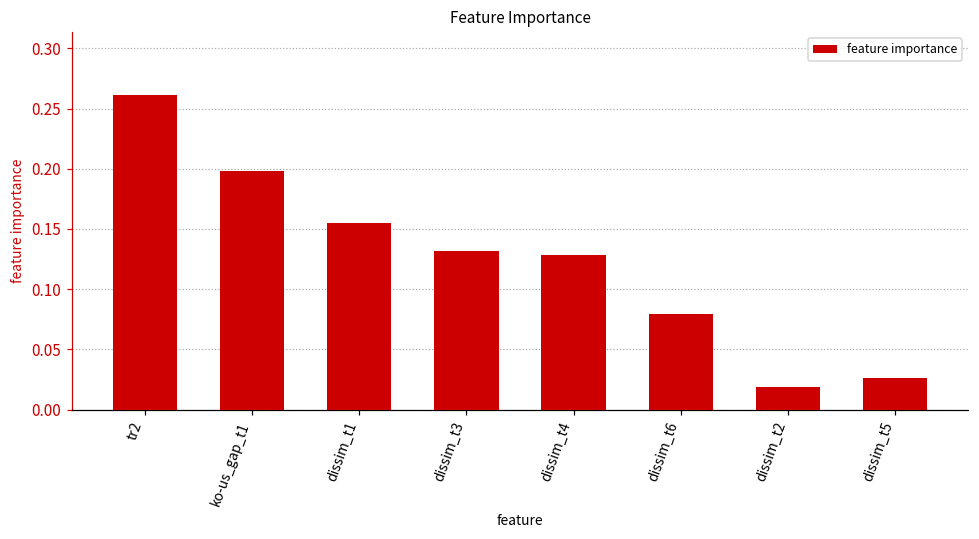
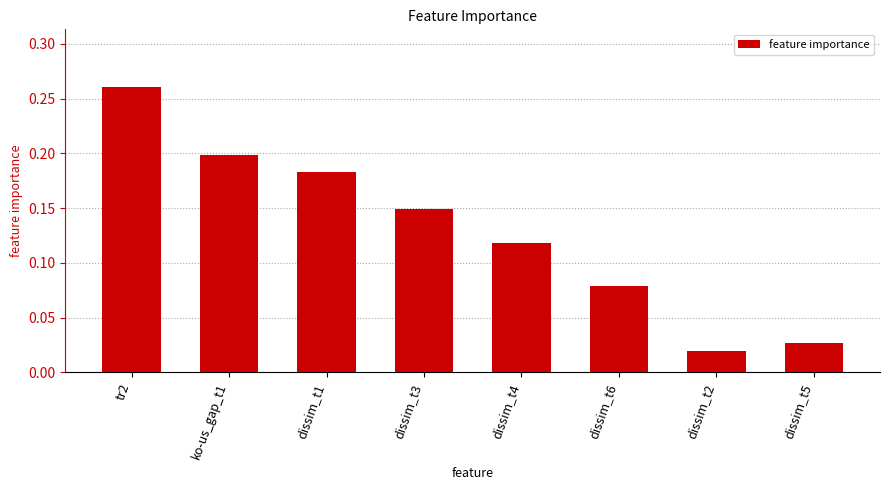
dissim_t1: 0.155 -> 0.183
dissim_t3: 0.132 -> 0.149
dissim_t4: 0.129 -> 0.118
